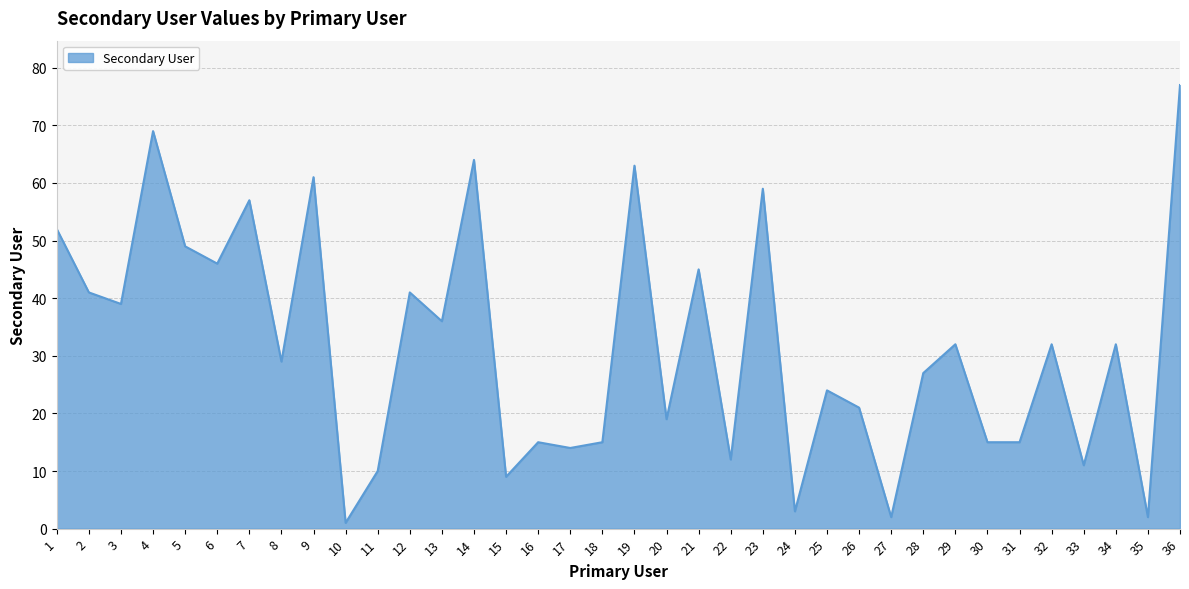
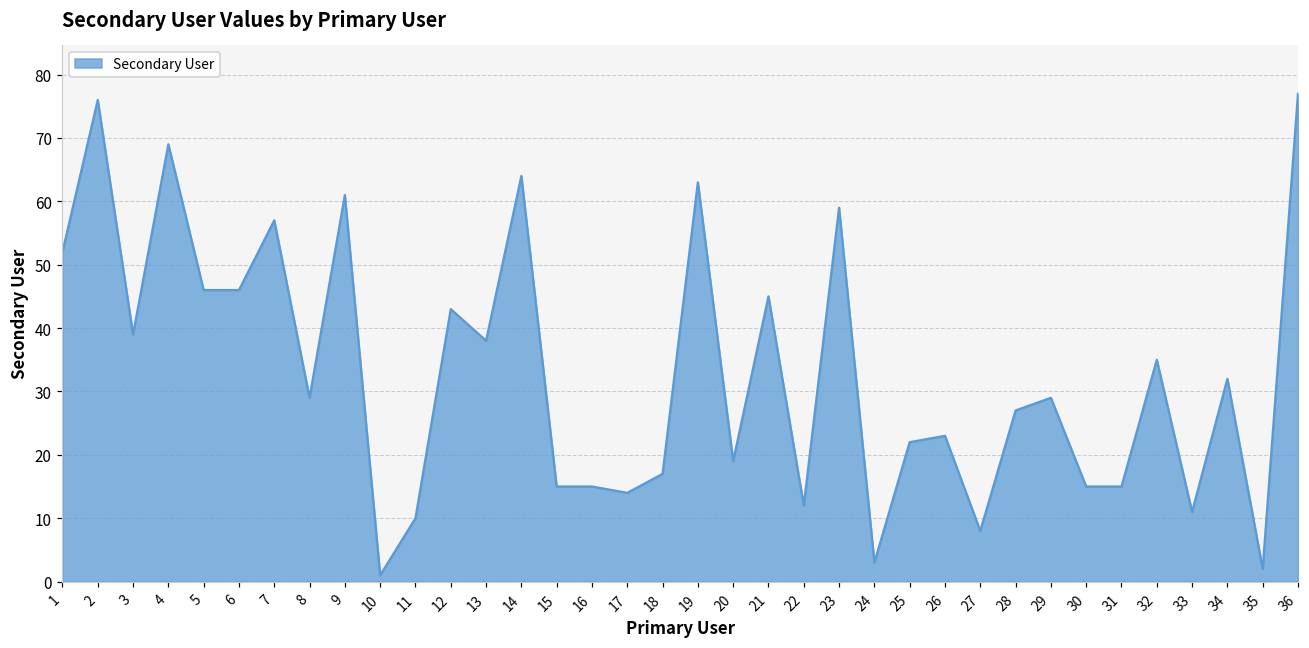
2: 41 -> 76
5: 49 -> 46
12: 41 -> 43
13: 36 -> 38
15: 9 -> 15
18: 15 -> 17
25: 24 -> 22
26: 21 -> 23
27: 2 -> 8
29: 32 -> 29
32: 32 -> 35
